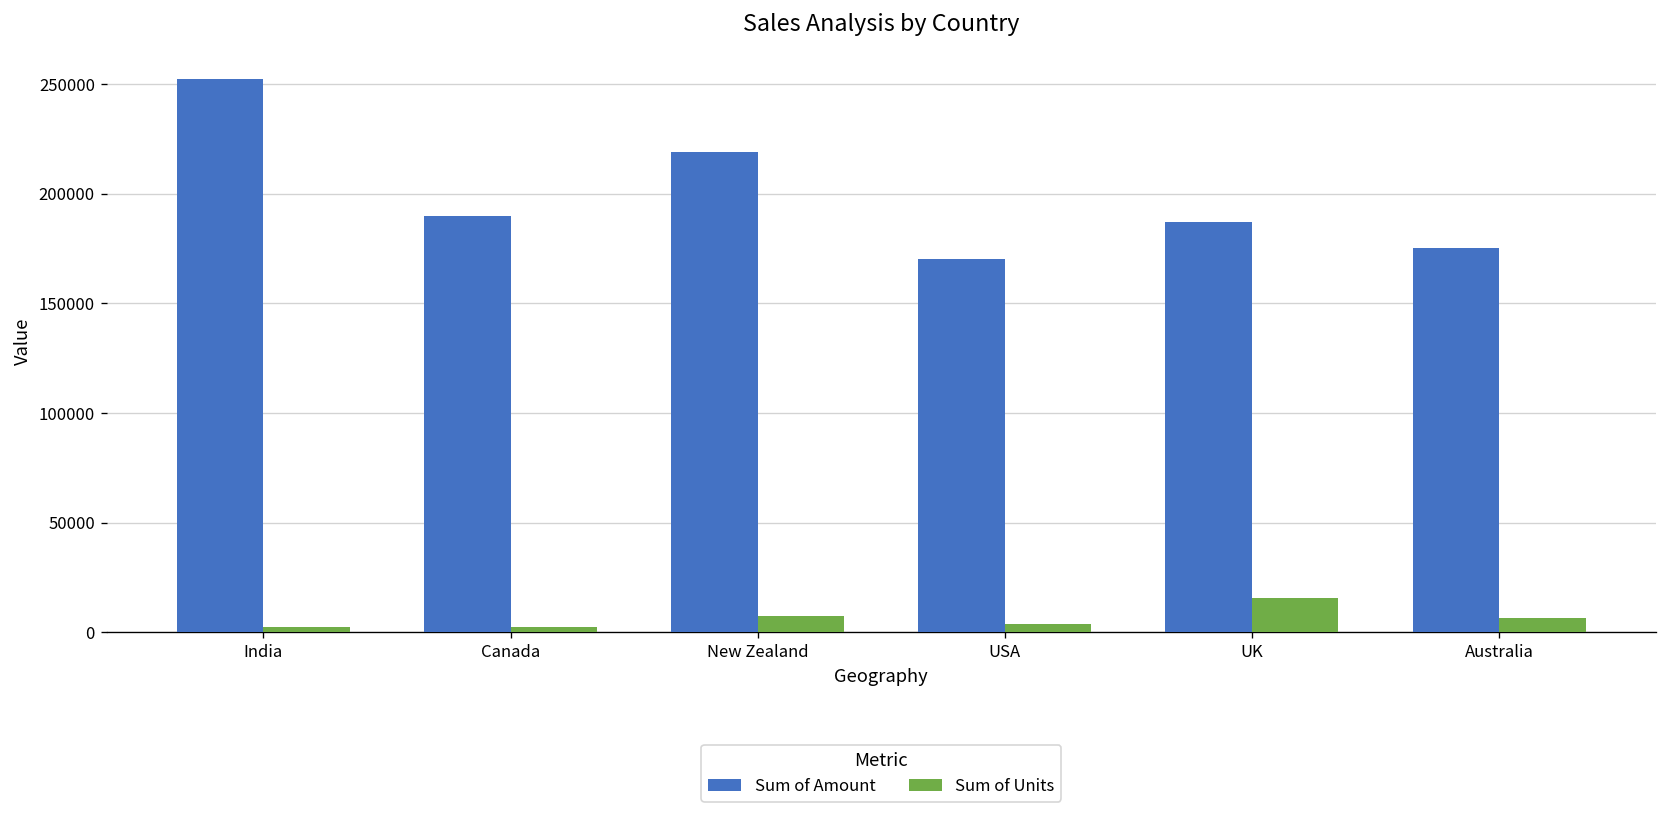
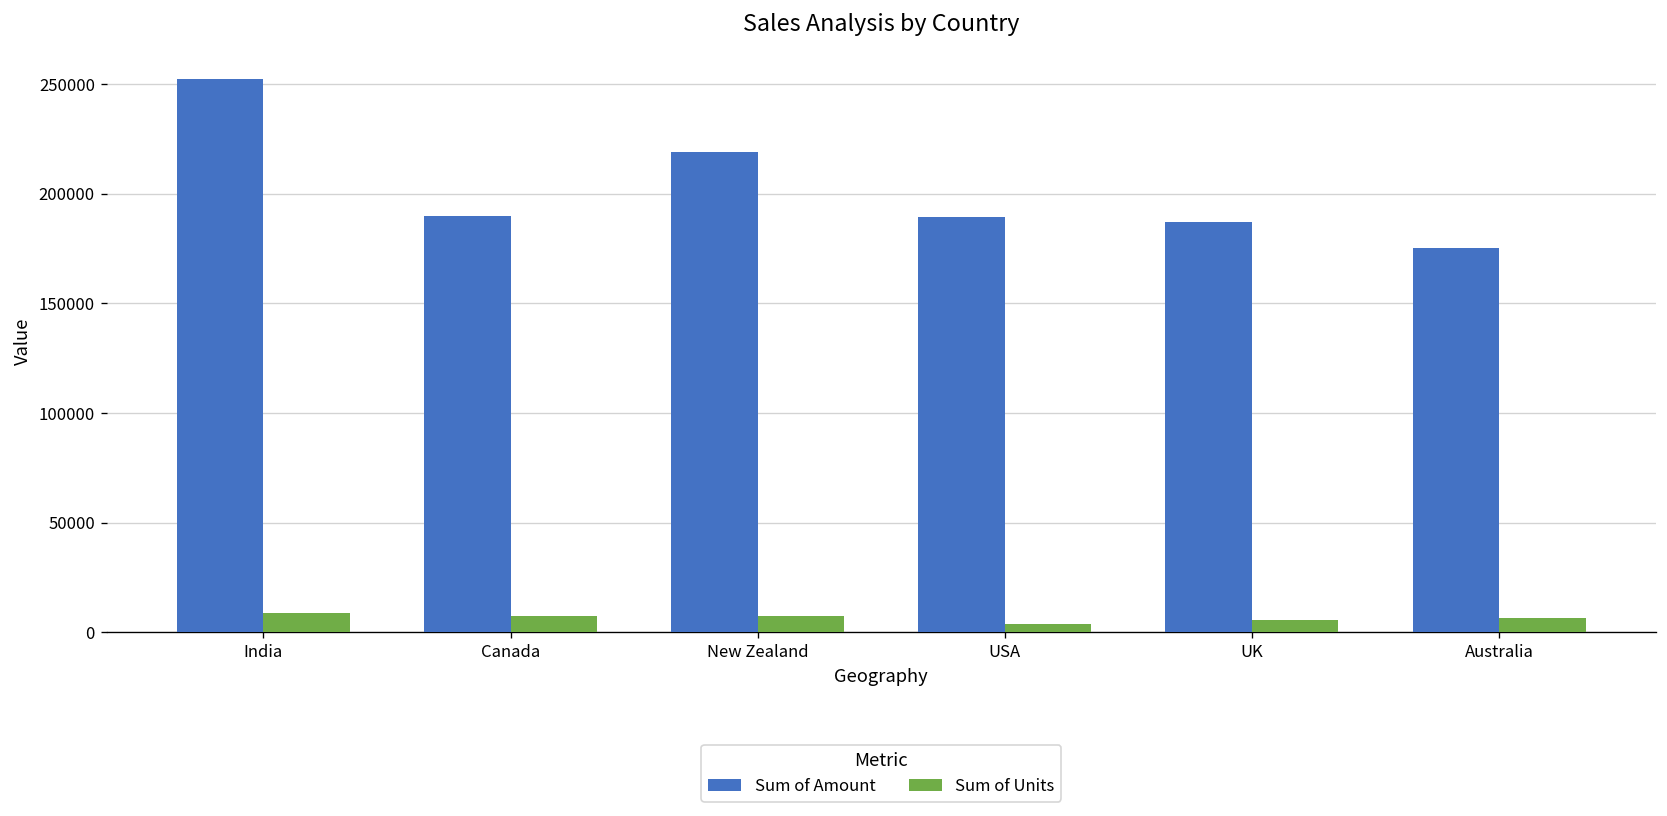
Sum of Units, India: 2000 -> 9000
Sum of Units, Canada: 2000 -> 7000
Sum of Amount, USA: 170000 -> 189000
Sum of Units, UK: 16000 -> 6000
